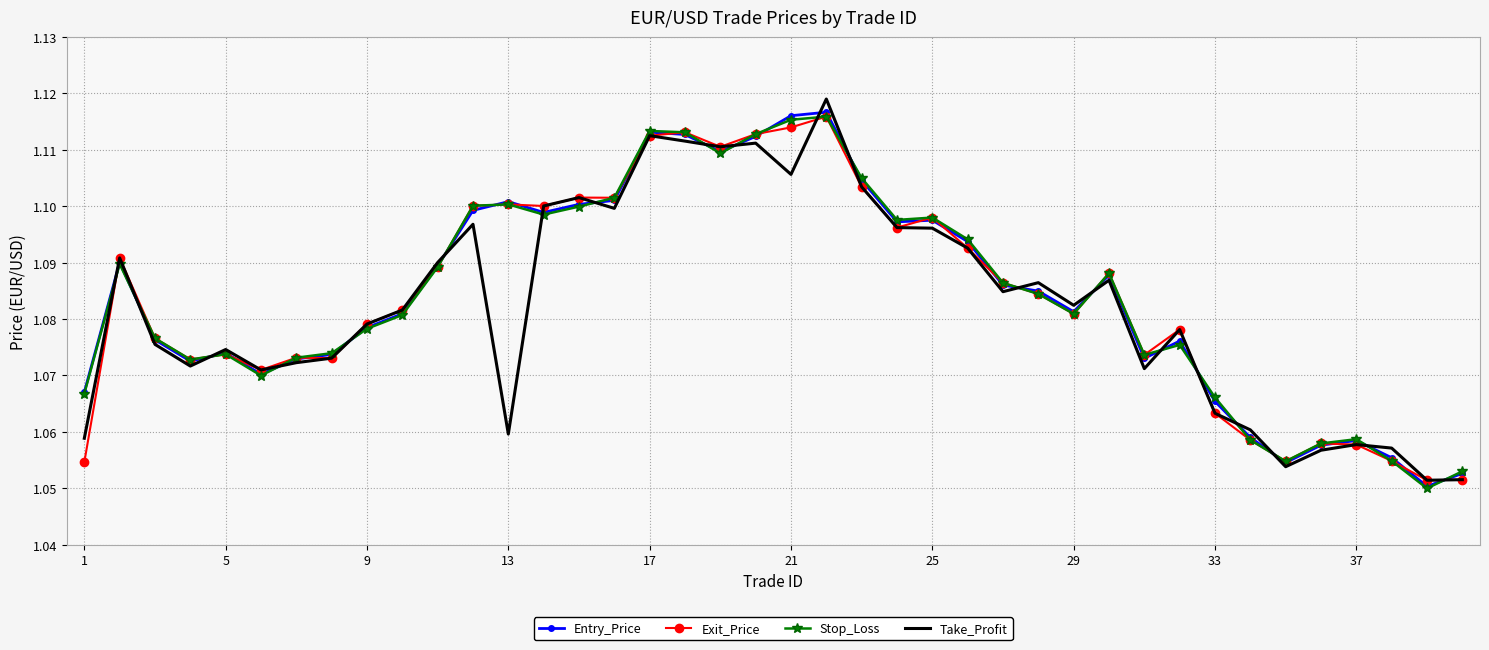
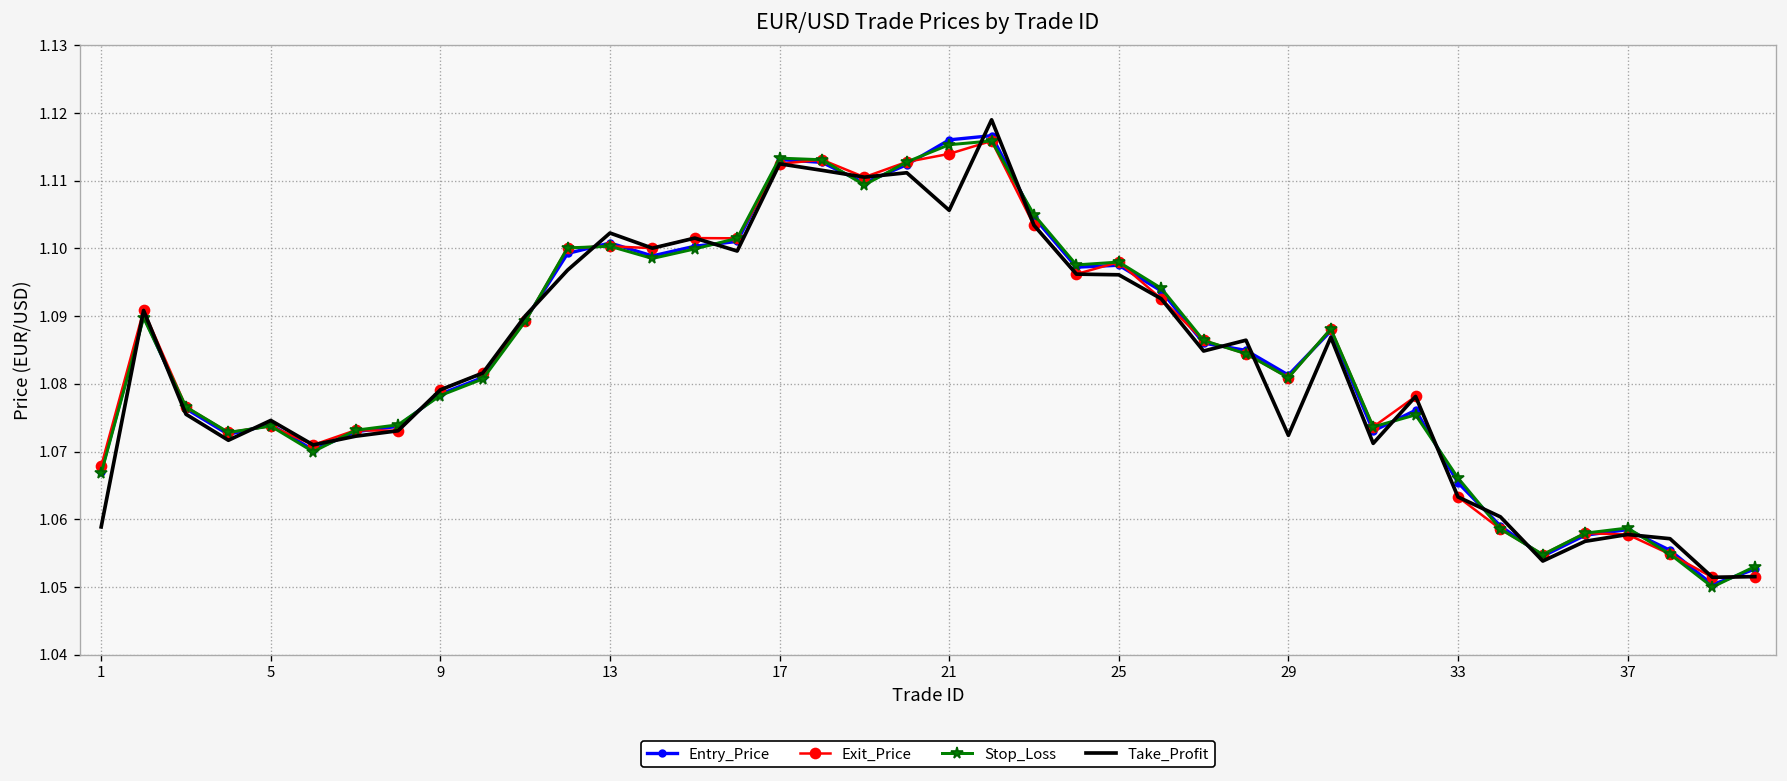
Exit_Price, 1: 1.055 -> 1.068
Take_Profit, 13: 1.060 -> 1.102
Take_Profit, 29: 1.082 -> 1.072
